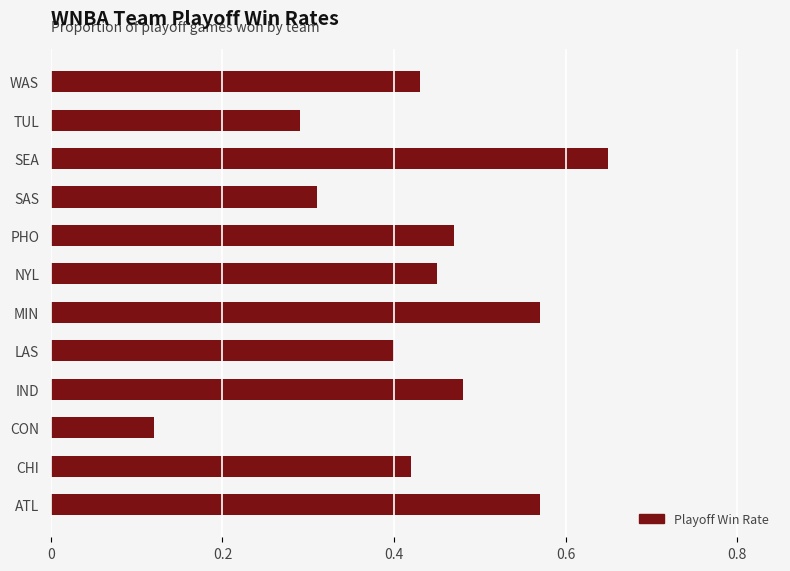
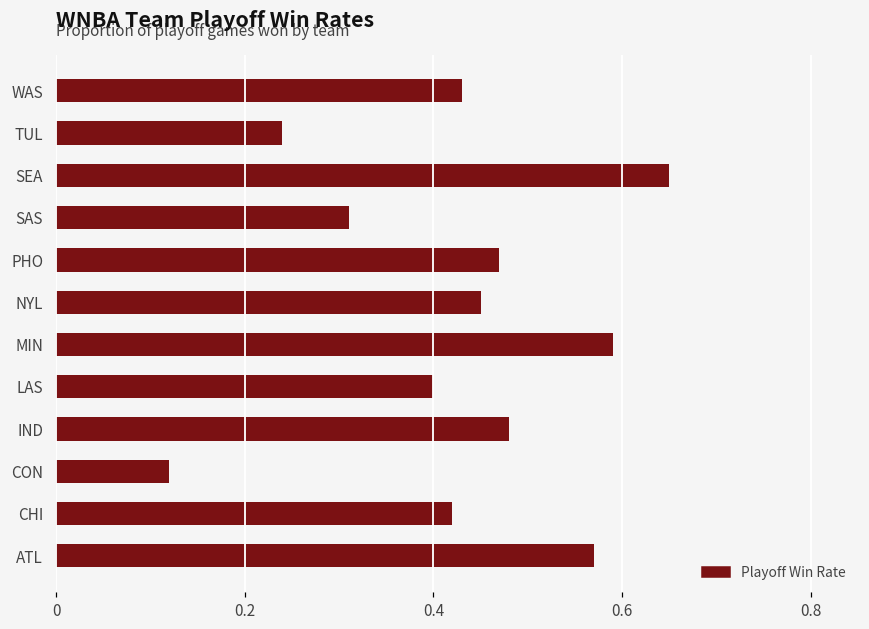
TUL: 0.29 -> 0.24
MIN: 0.57 -> 0.59
